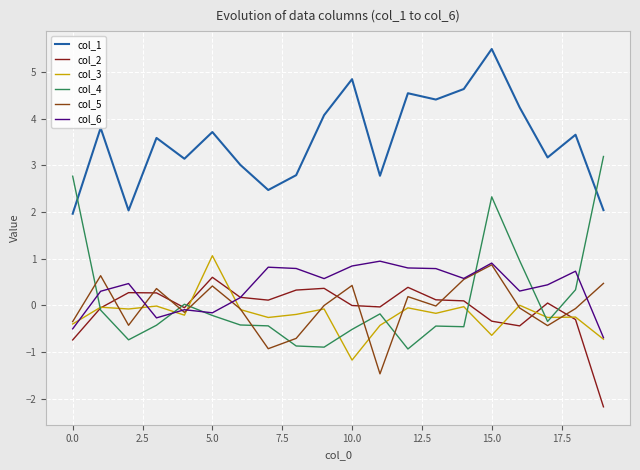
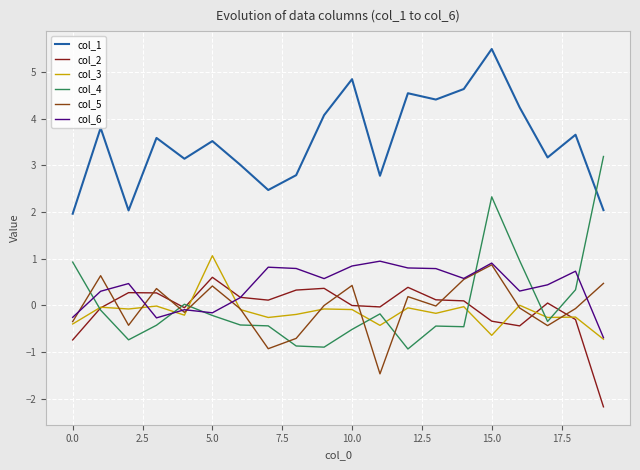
col_4, 0.0: 2.8 -> 0.9
col_6, 0.0: -0.5 -> -0.3
col_1, 5.0: 3.7 -> 3.5
col_3, 10.0: -1.2 -> -0.1
